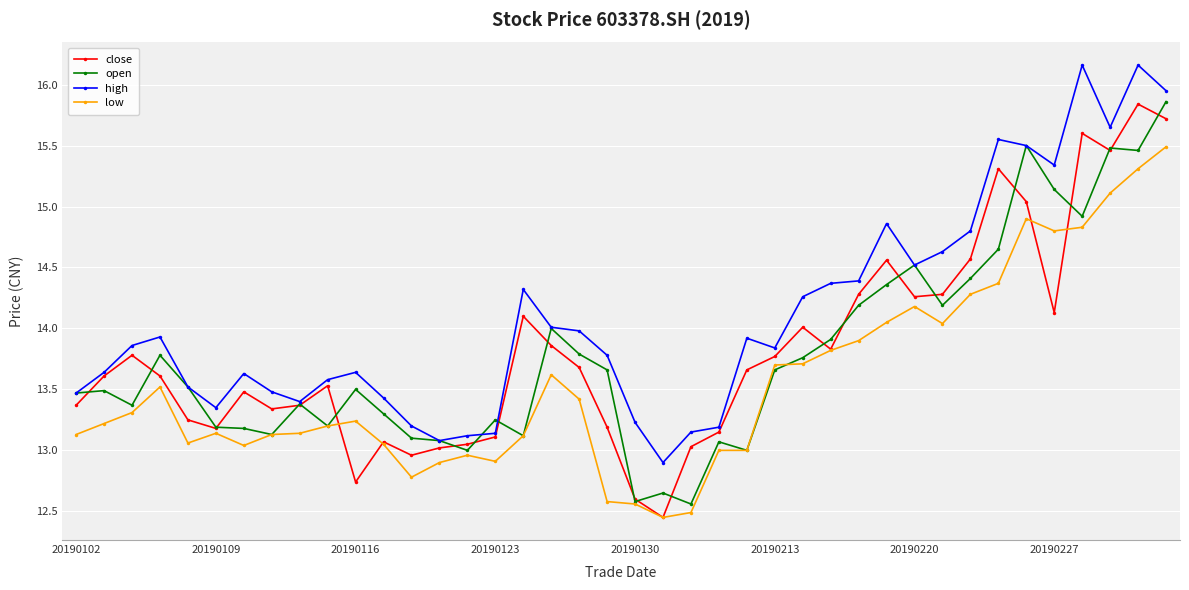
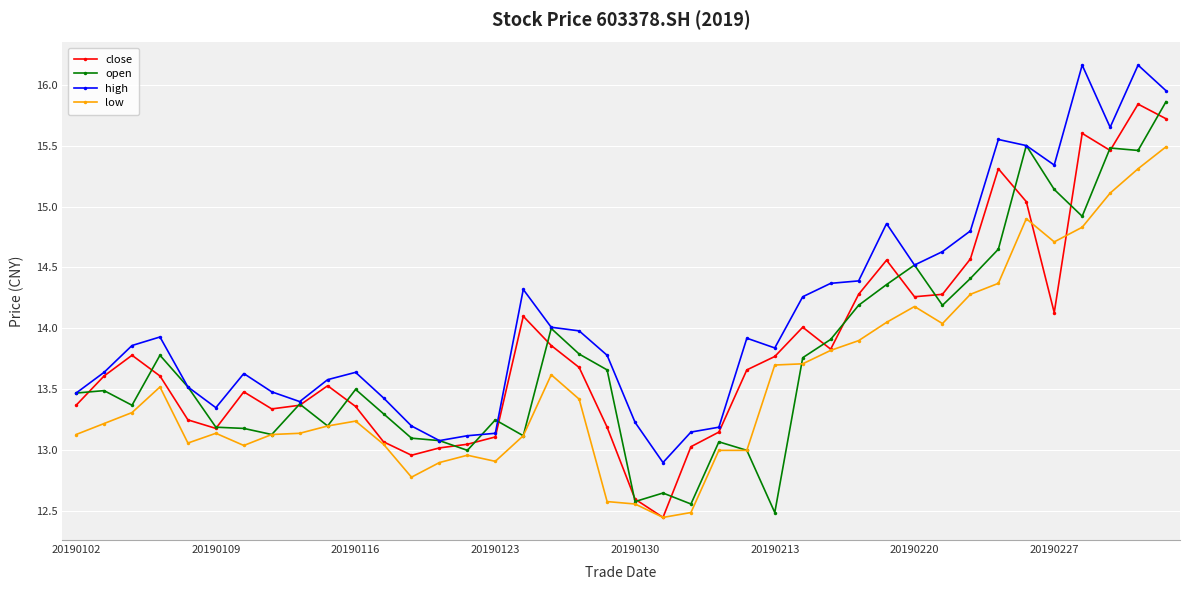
close, 20190116: 12.74 -> 13.36
open, 20190213: 13.66 -> 12.49
low, 20190227: 14.80 -> 14.71
